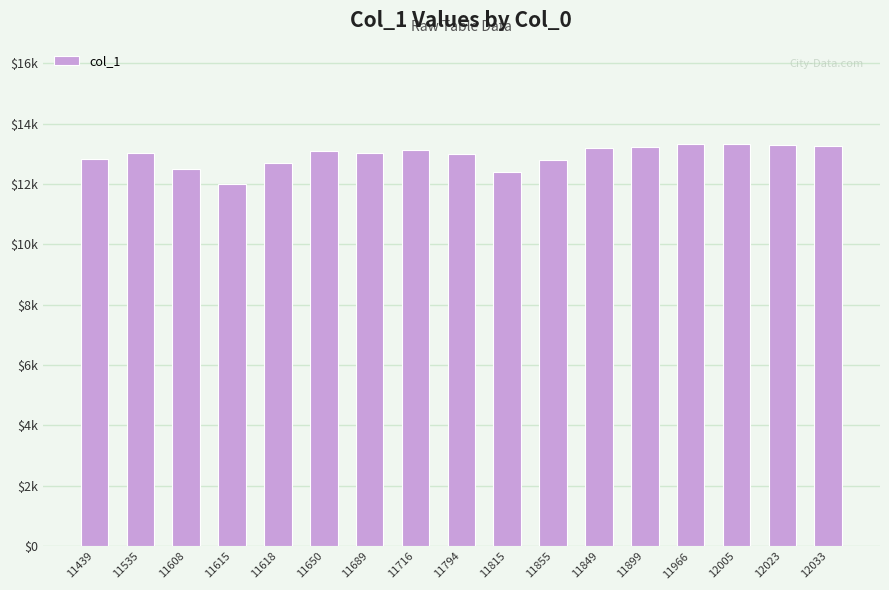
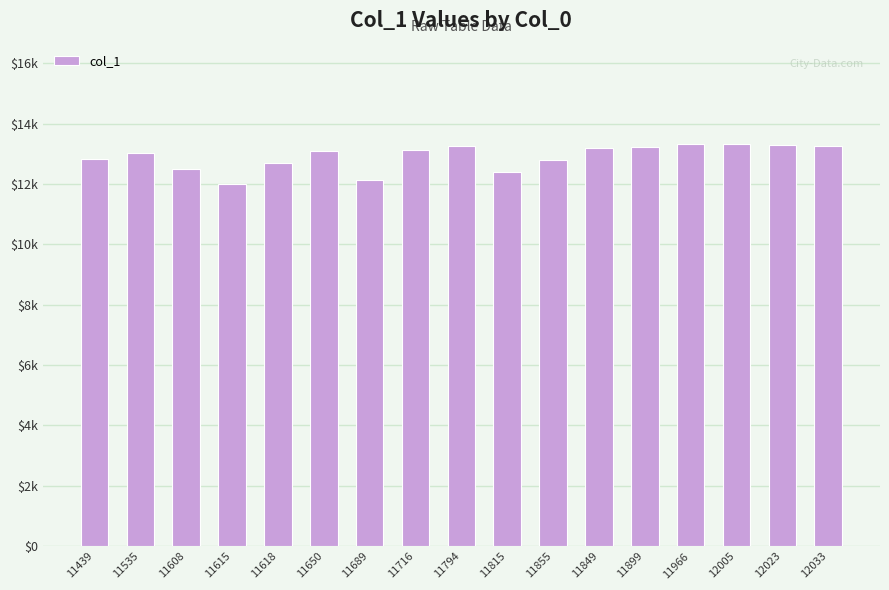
11689: $13000 -> $12100
11794: $13000 -> $13300
